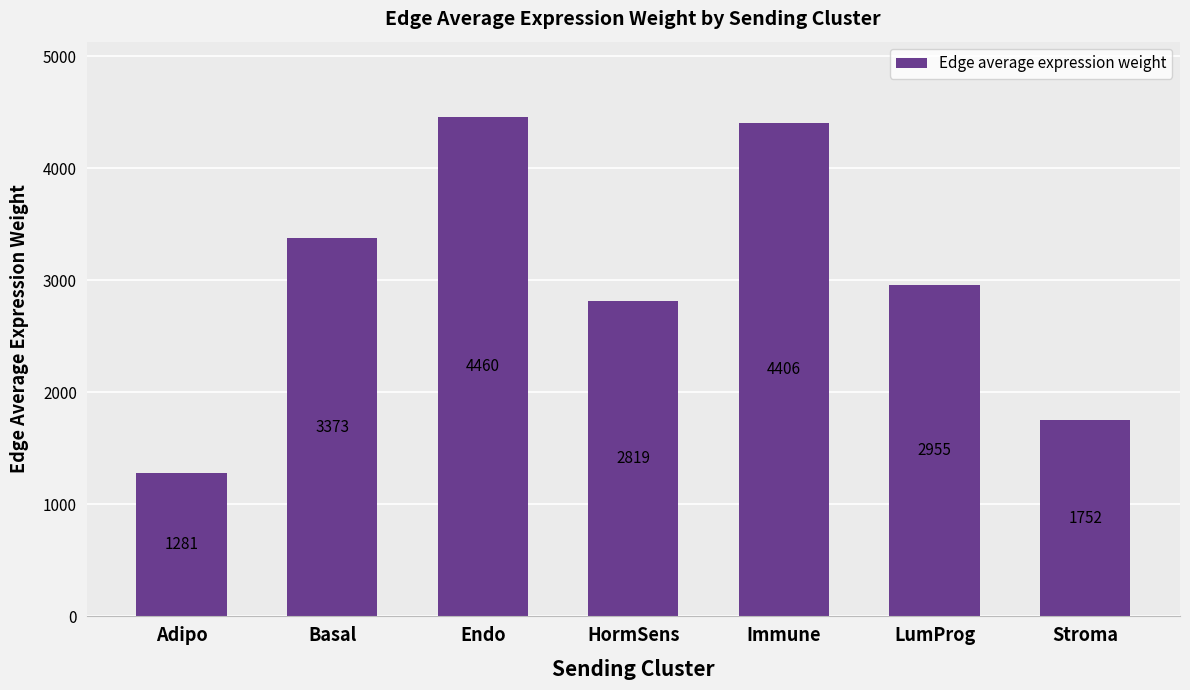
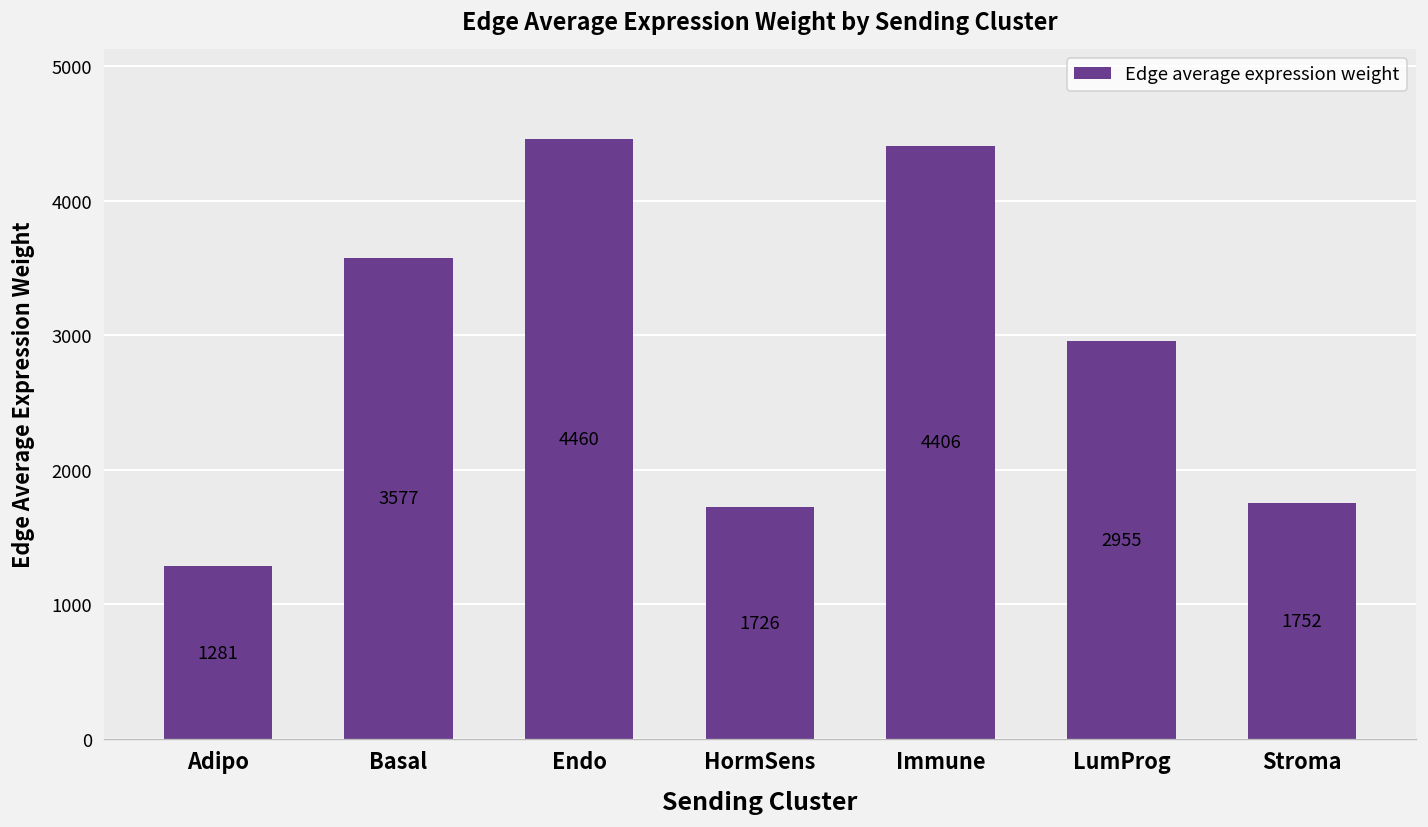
Basal: 3373 -> 3577
HormSens: 2819 -> 1726
